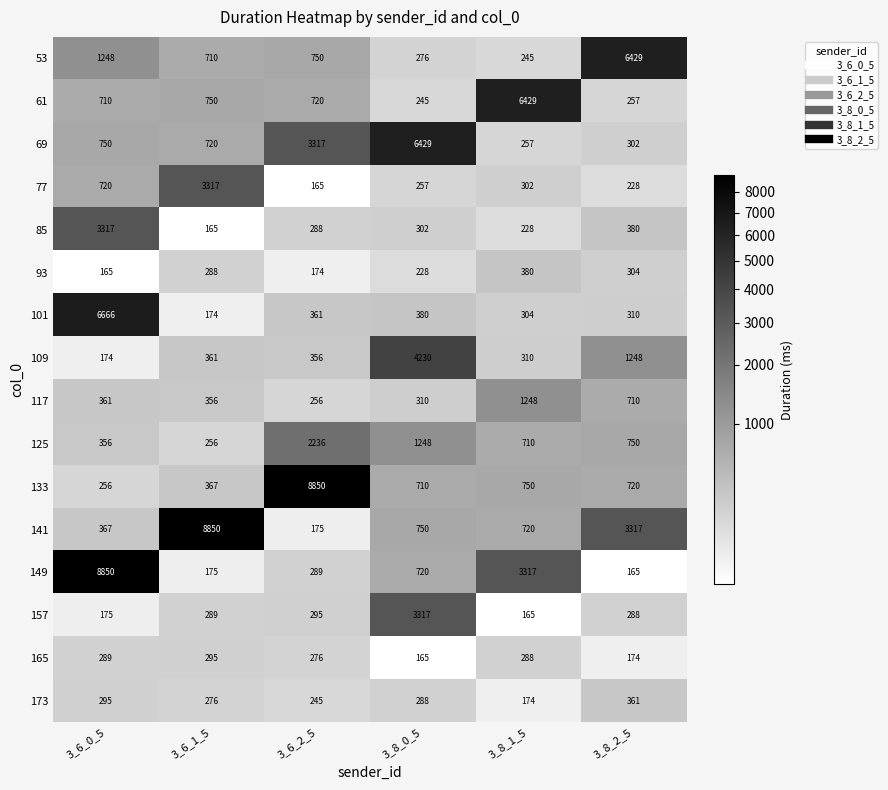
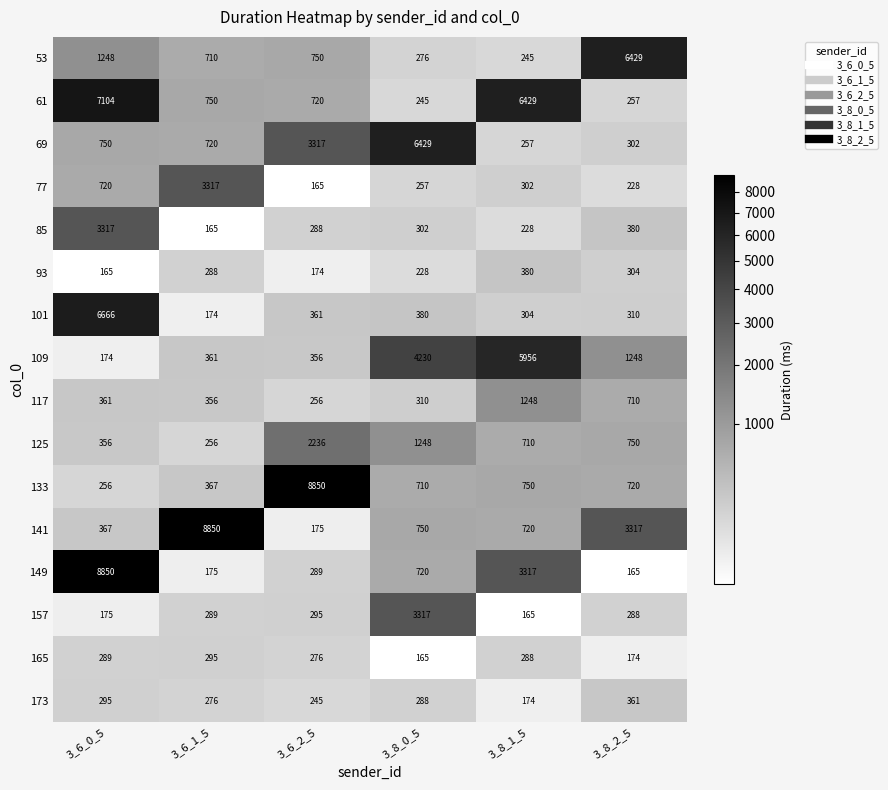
61, 3_6_0_5: 710 -> 7104
109, 3_8_1_5: 310 -> 5956
